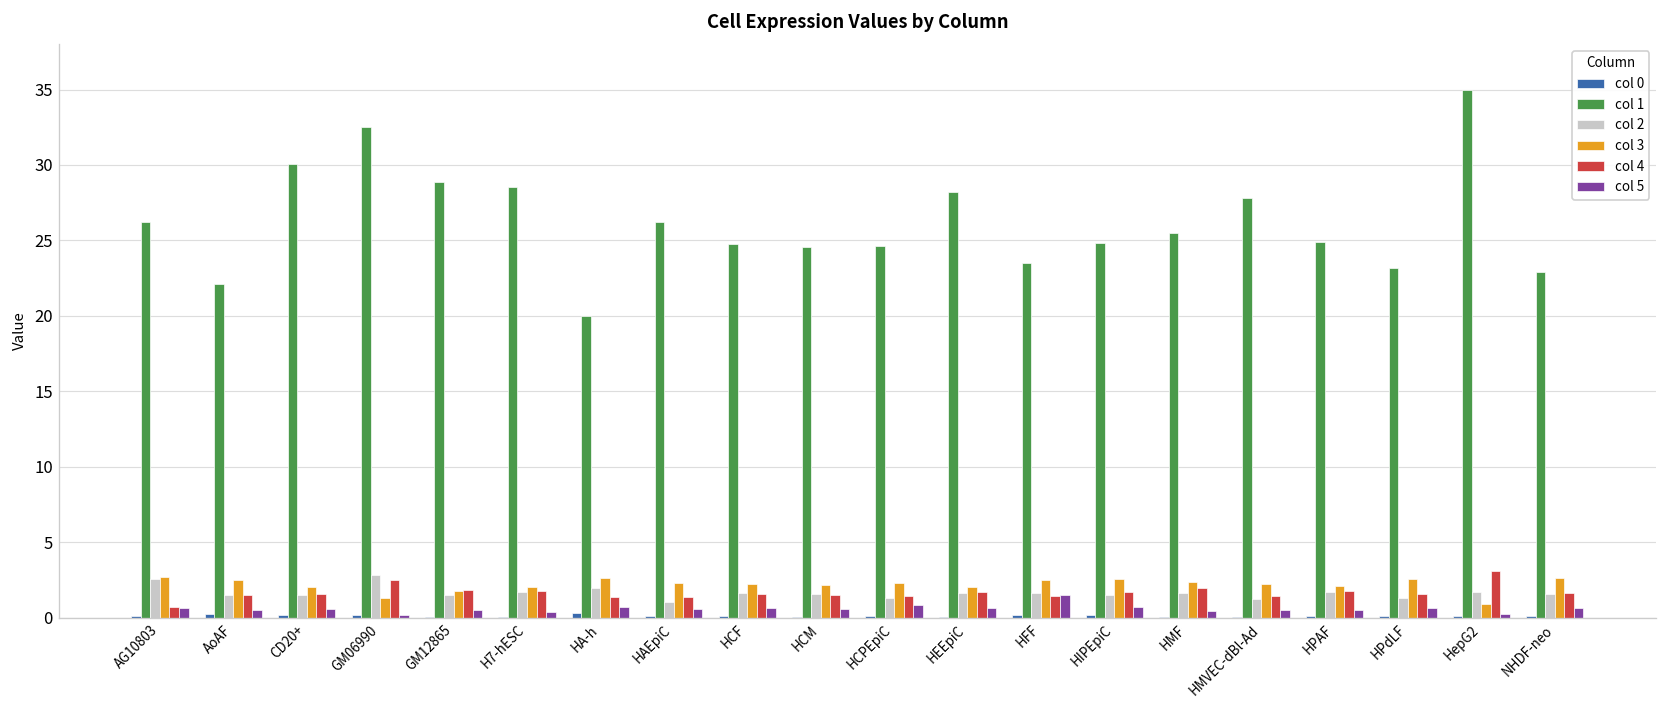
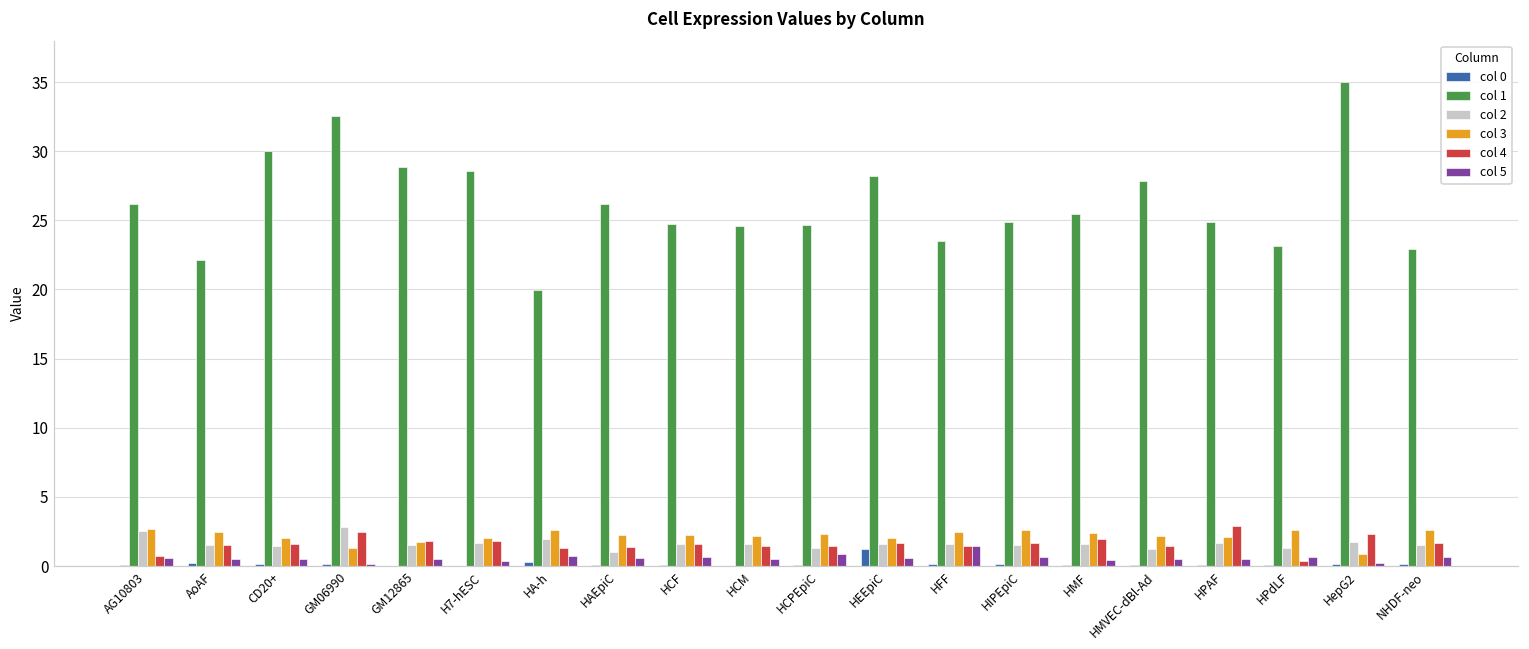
col 0, HEEpiC: 0.1 -> 1.2
col 4, HPAF: 1.8 -> 2.9
col 4, HPdLF: 1.5 -> 0.4
col 4, HepG2: 3.1 -> 2.3
